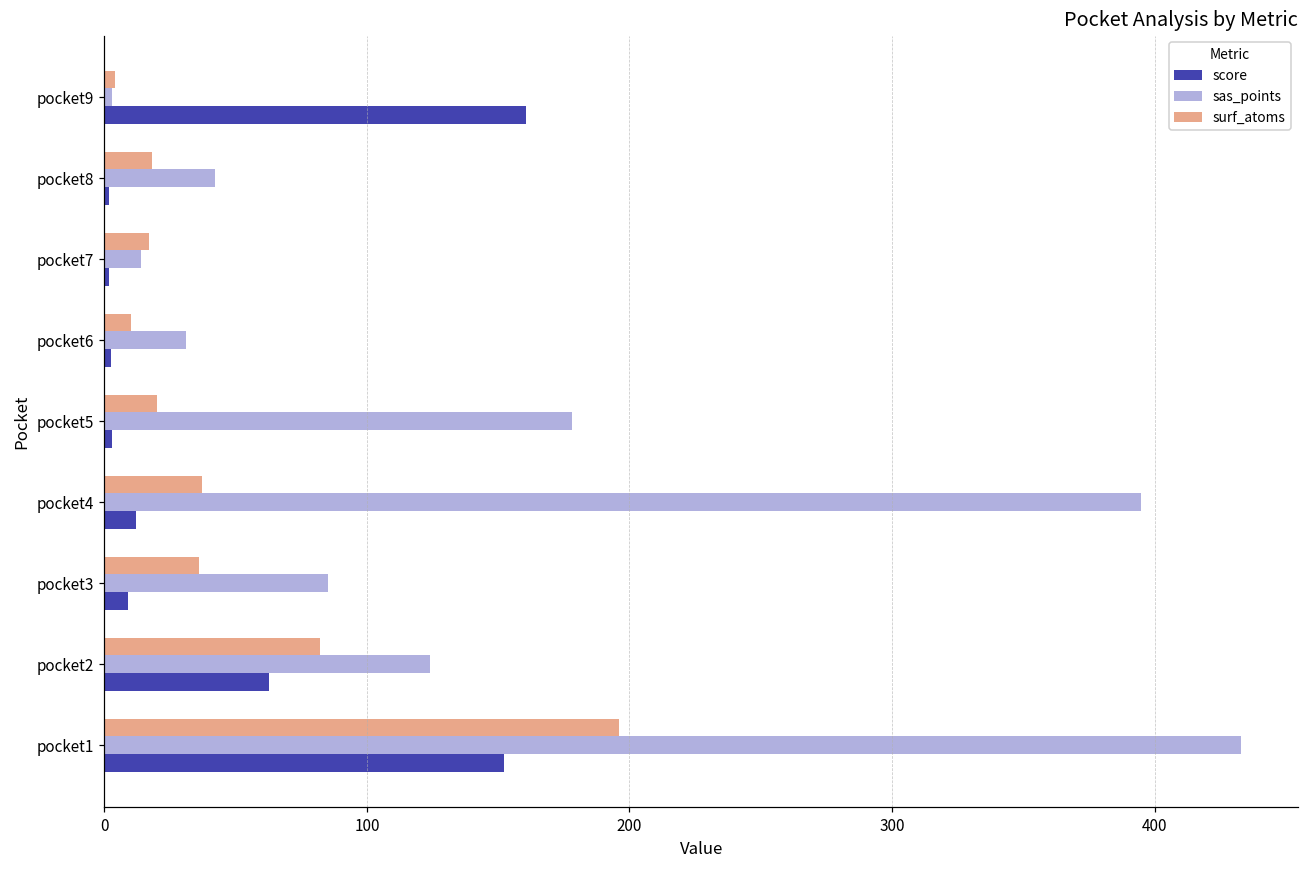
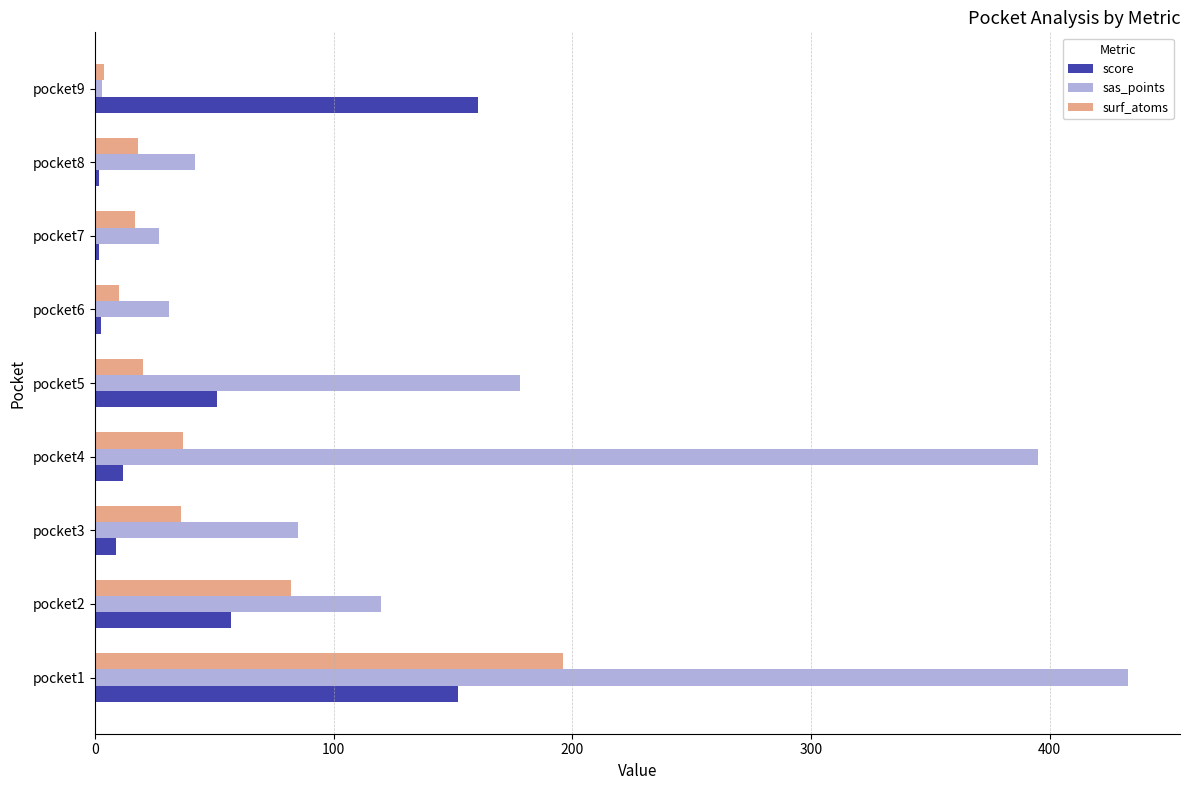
sas_points, pocket7: 14 -> 27
score, pocket5: 3 -> 51
sas_points, pocket2: 124 -> 120
score, pocket2: 63 -> 57
